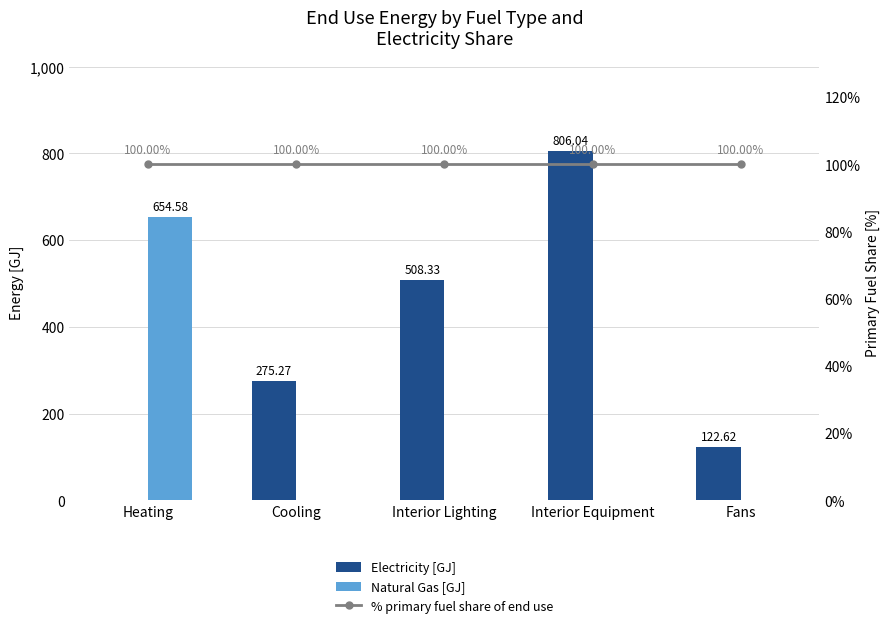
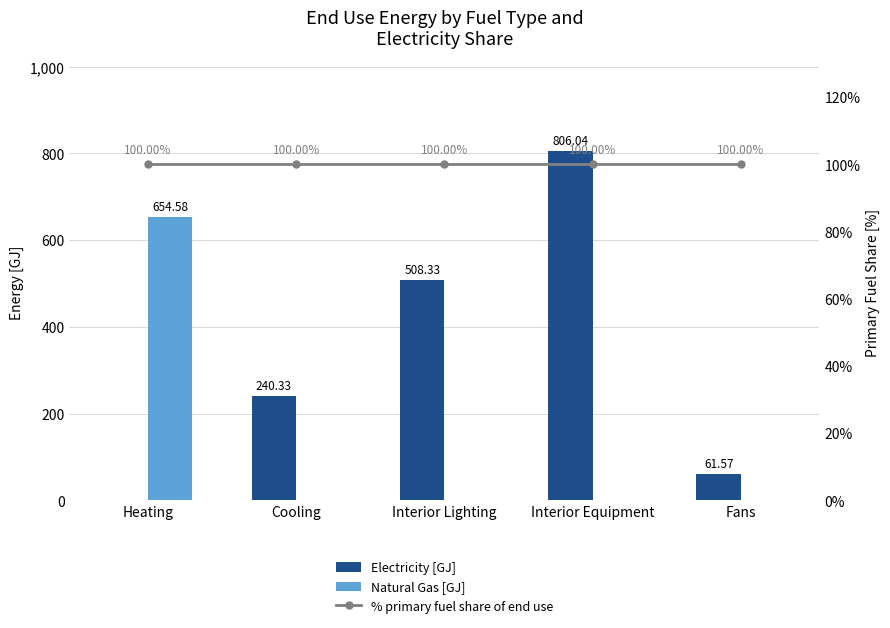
Electricity [GJ], Cooling: 275.27 -> 240.33
Electricity [GJ], Fans: 122.62 -> 61.57
